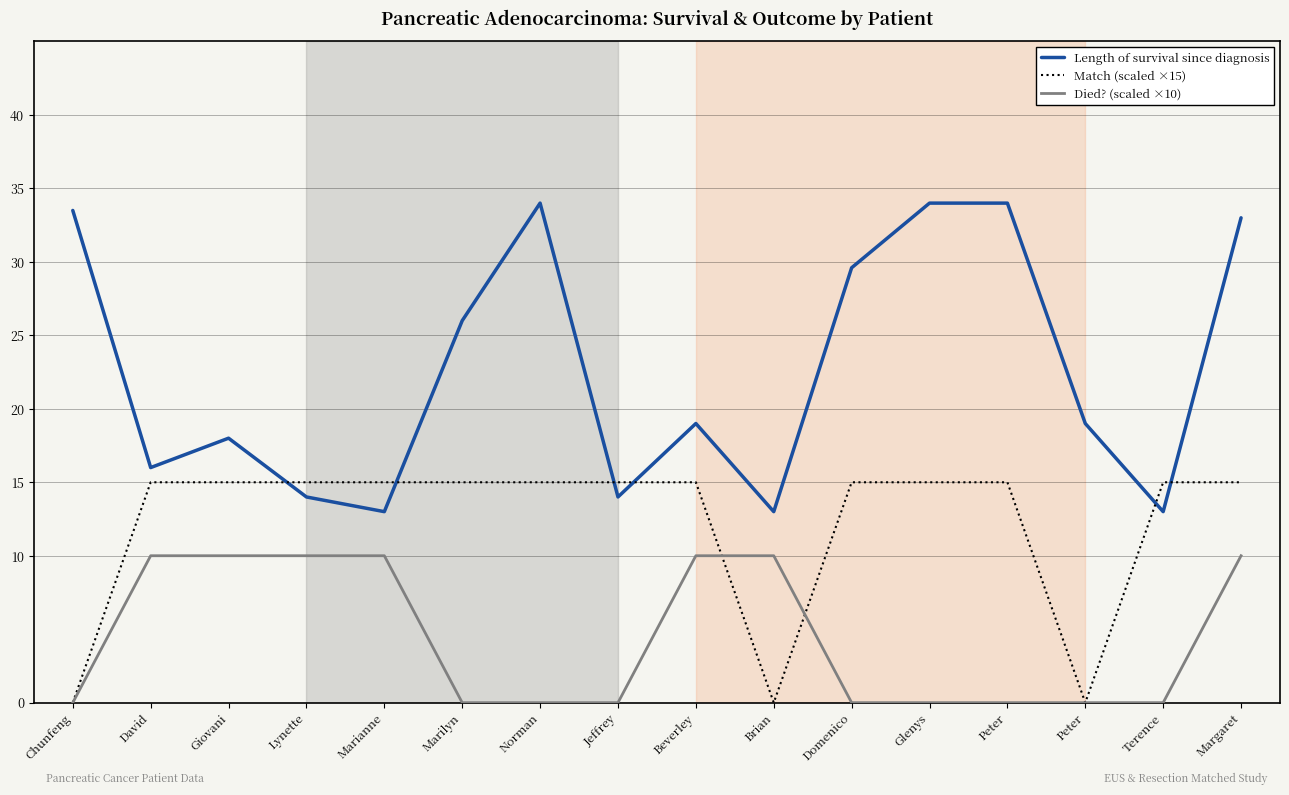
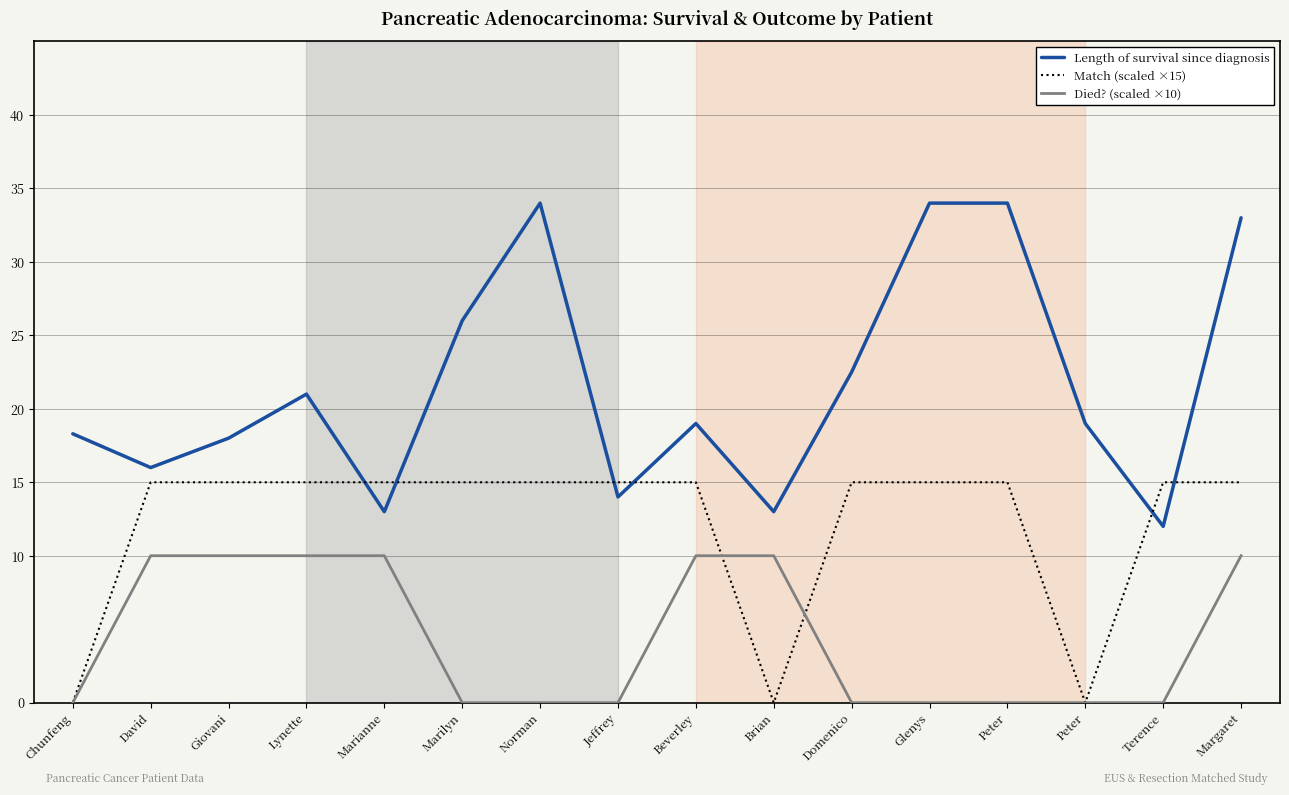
Length of survival since diagnosis, Chunfeng: 33.5 -> 18.3
Length of survival since diagnosis, Lynette: 14 -> 21
Length of survival since diagnosis, Domenico: 29.6 -> 22.5
Length of survival since diagnosis, Terence: 13 -> 12
